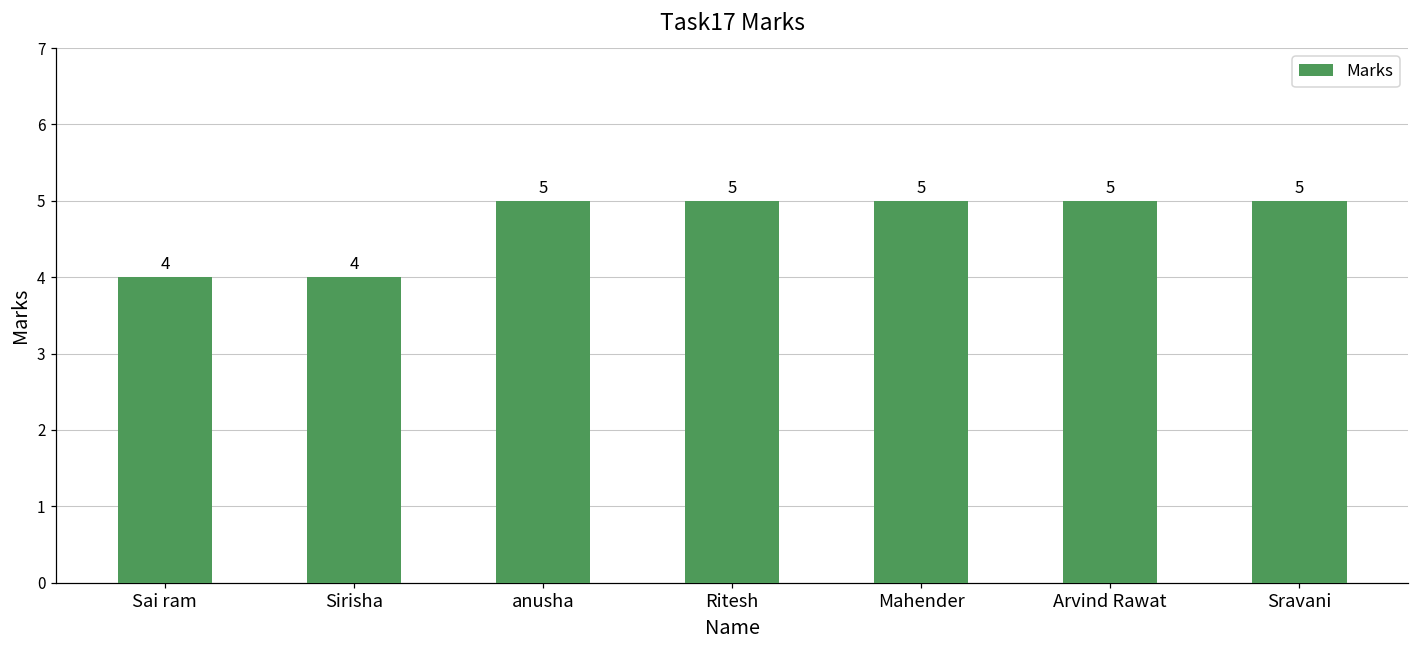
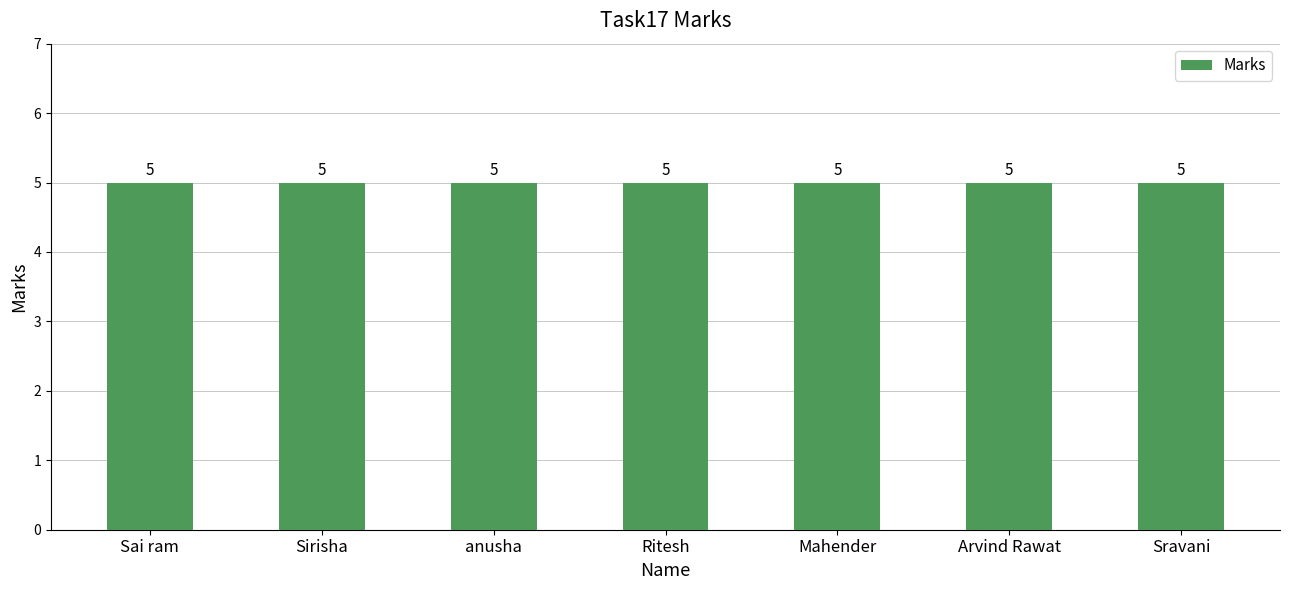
Sai ram: 4 -> 5
Sirisha: 4 -> 5
